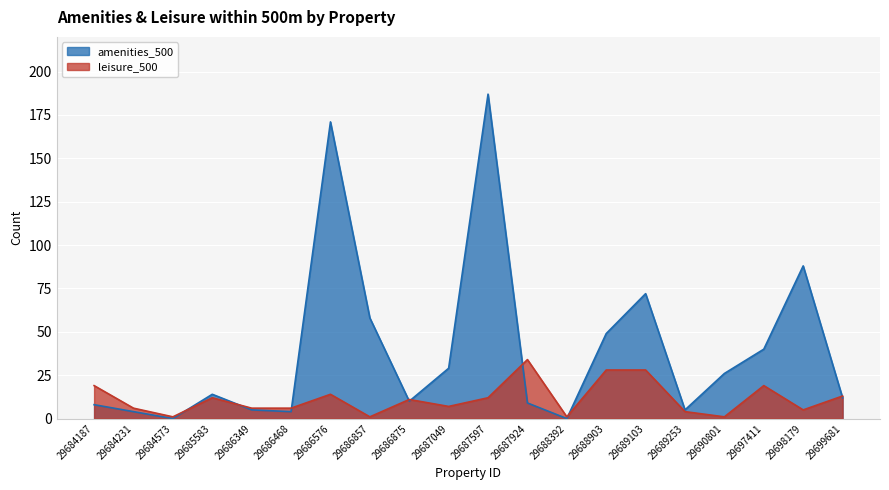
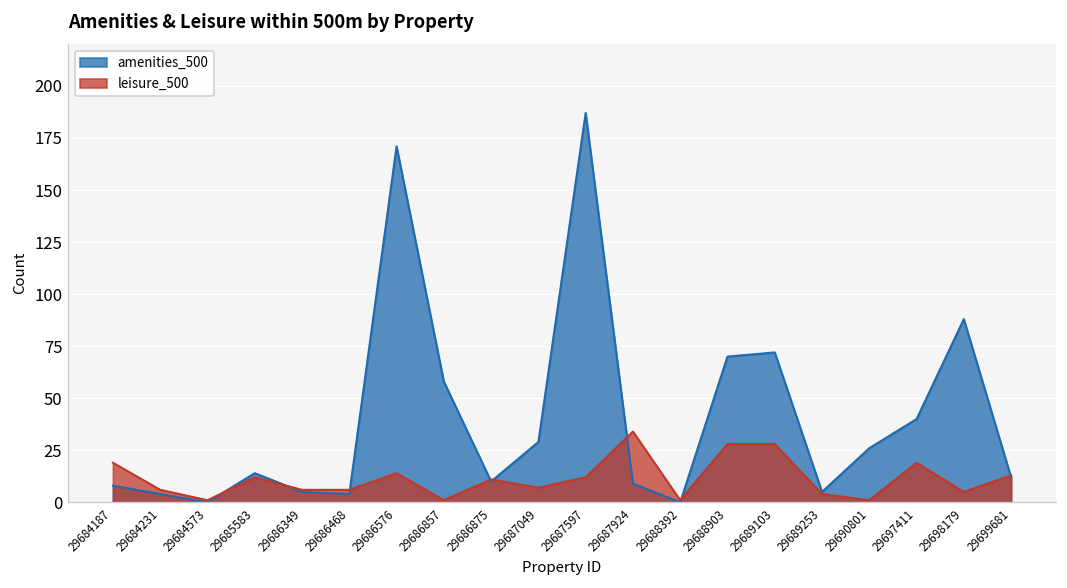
amenities_500, 29688903: 49 -> 70
